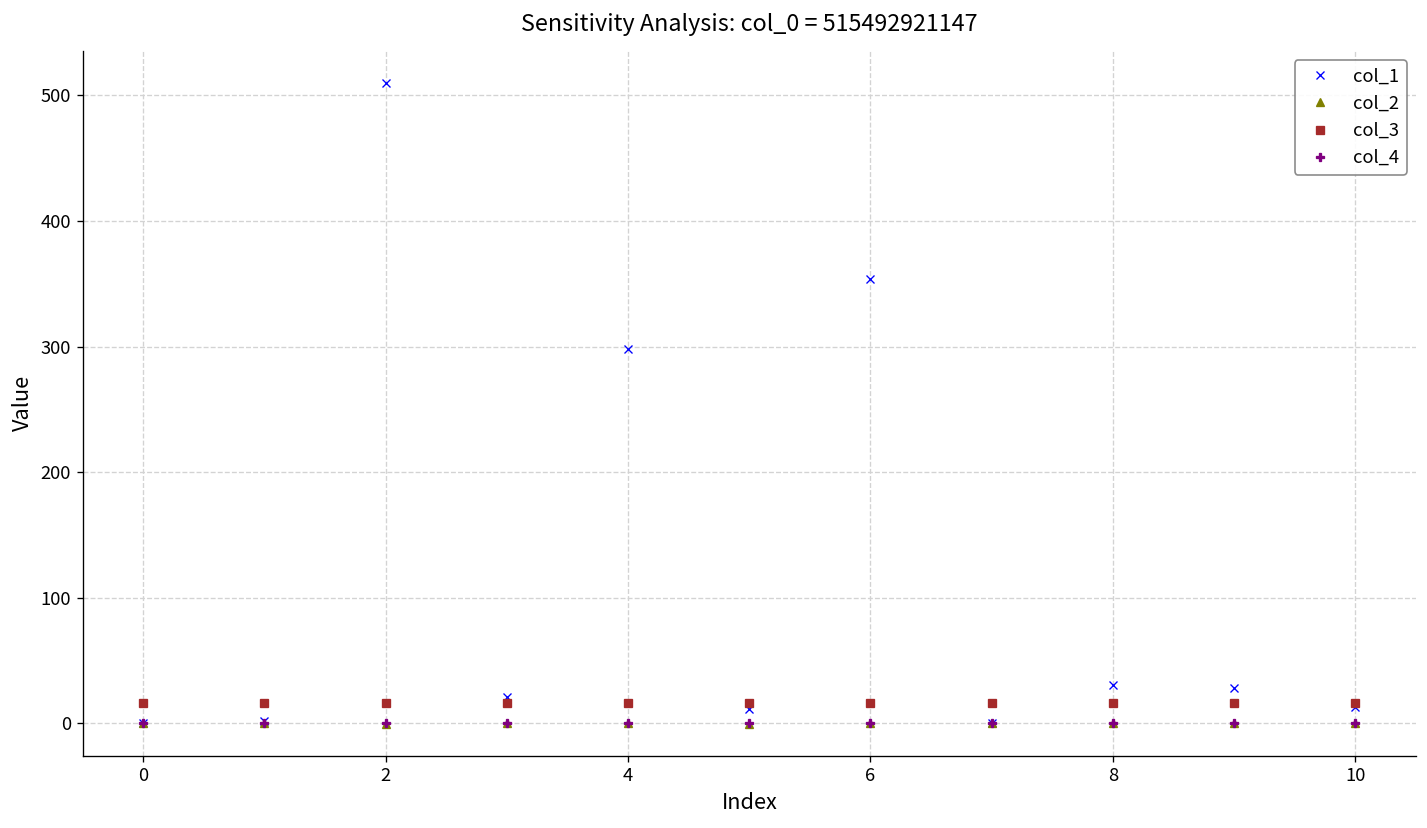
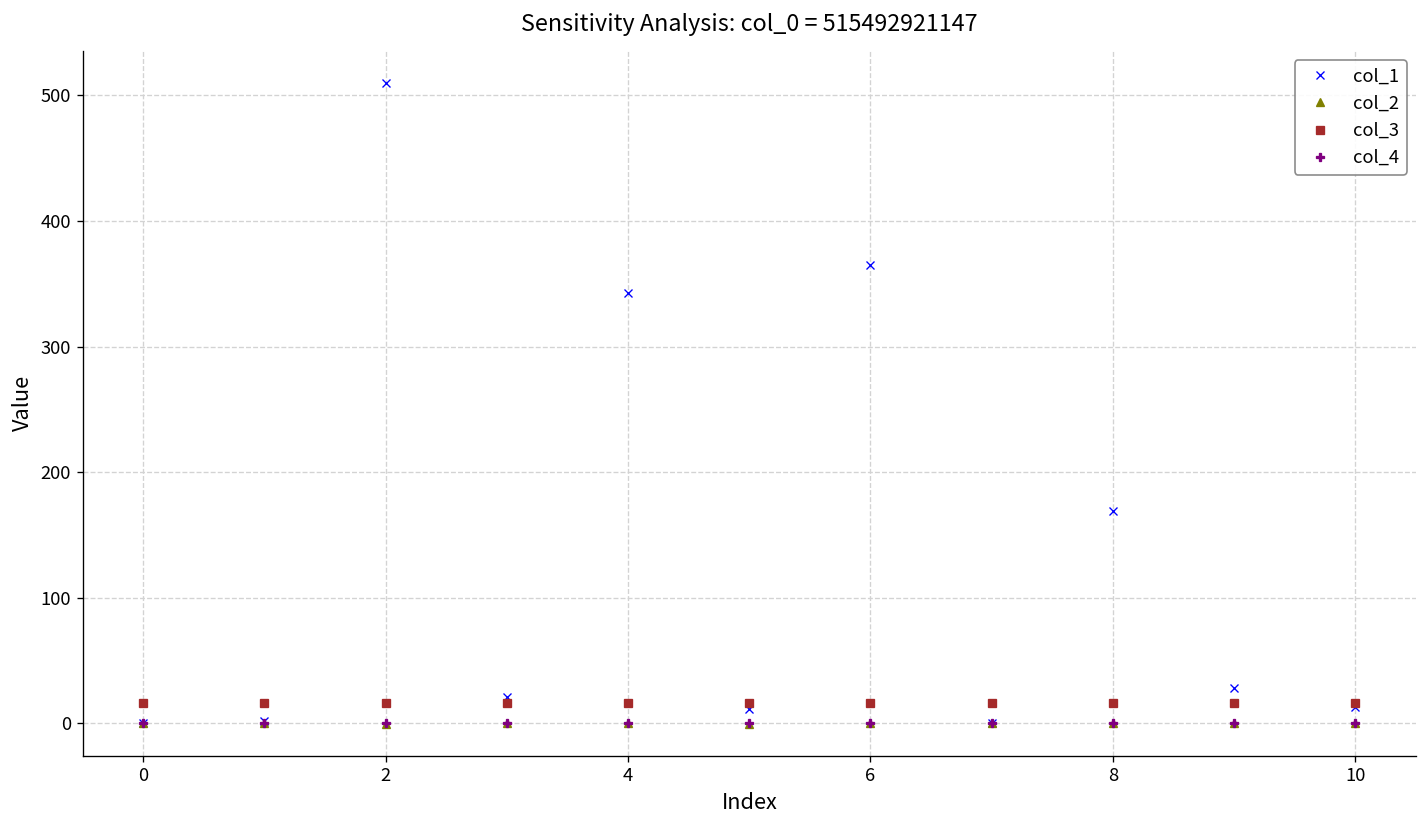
col_1, 4: 298 -> 343
col_1, 6: 354 -> 365
col_1, 8: 31 -> 169
